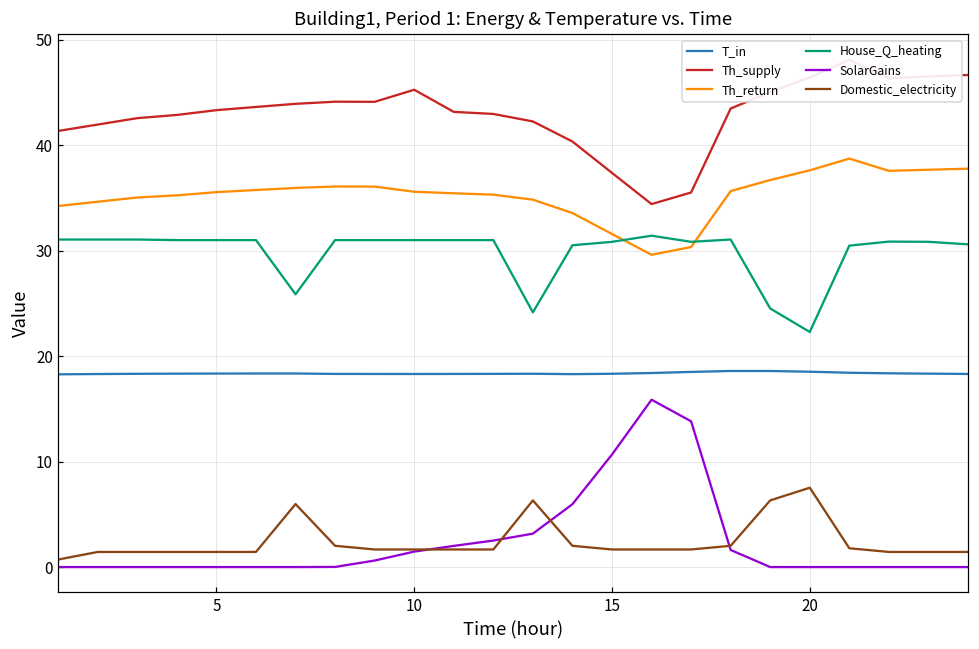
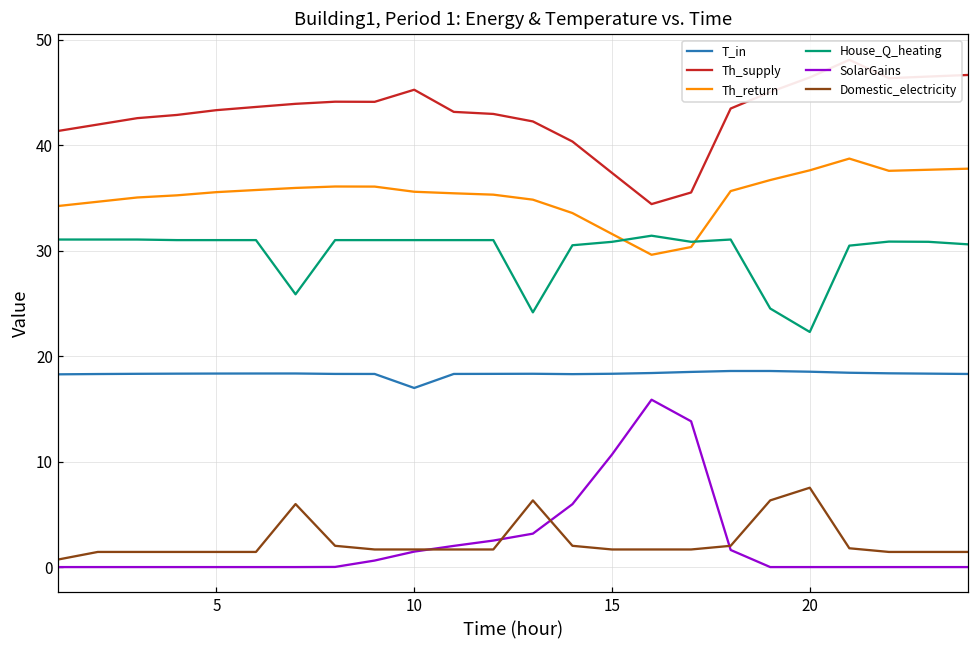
T_in, 10: 18 -> 17
